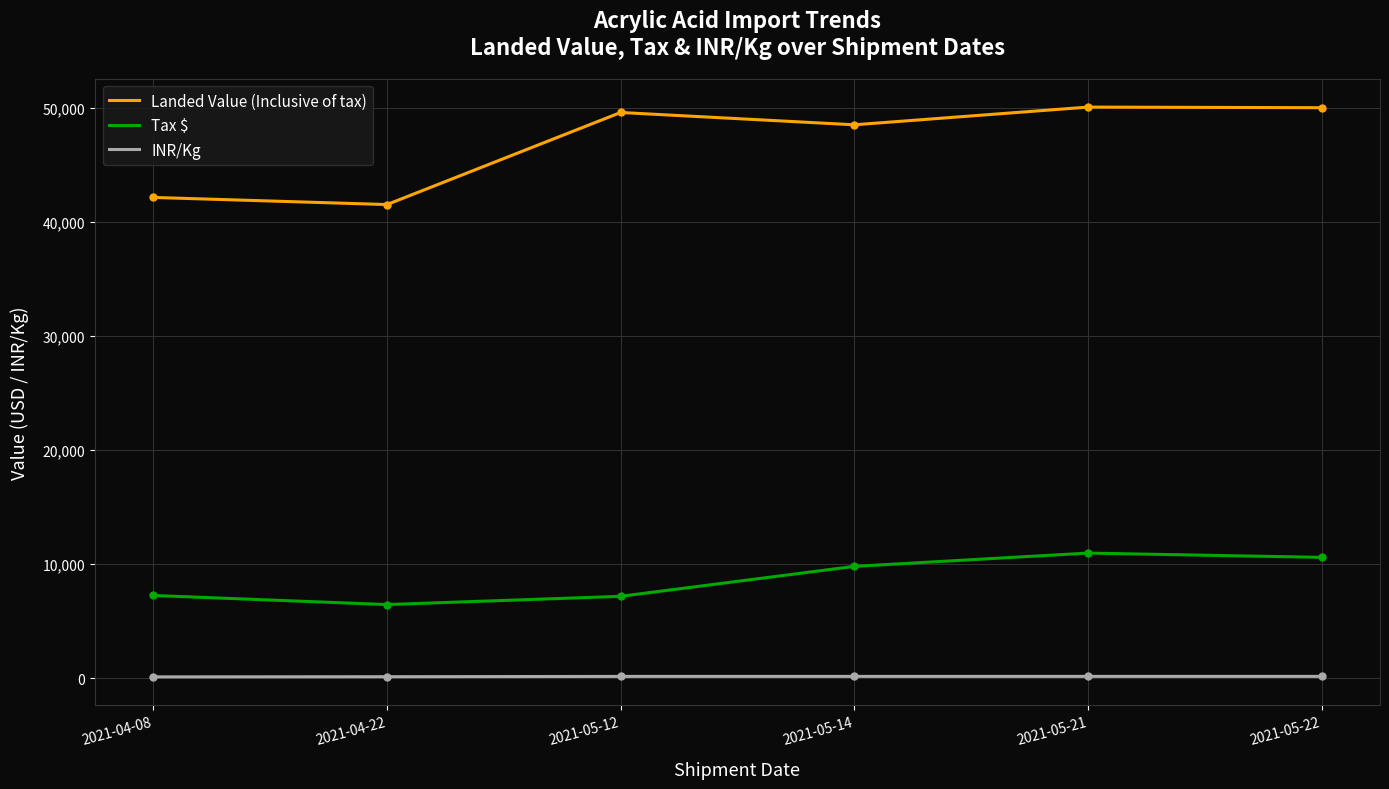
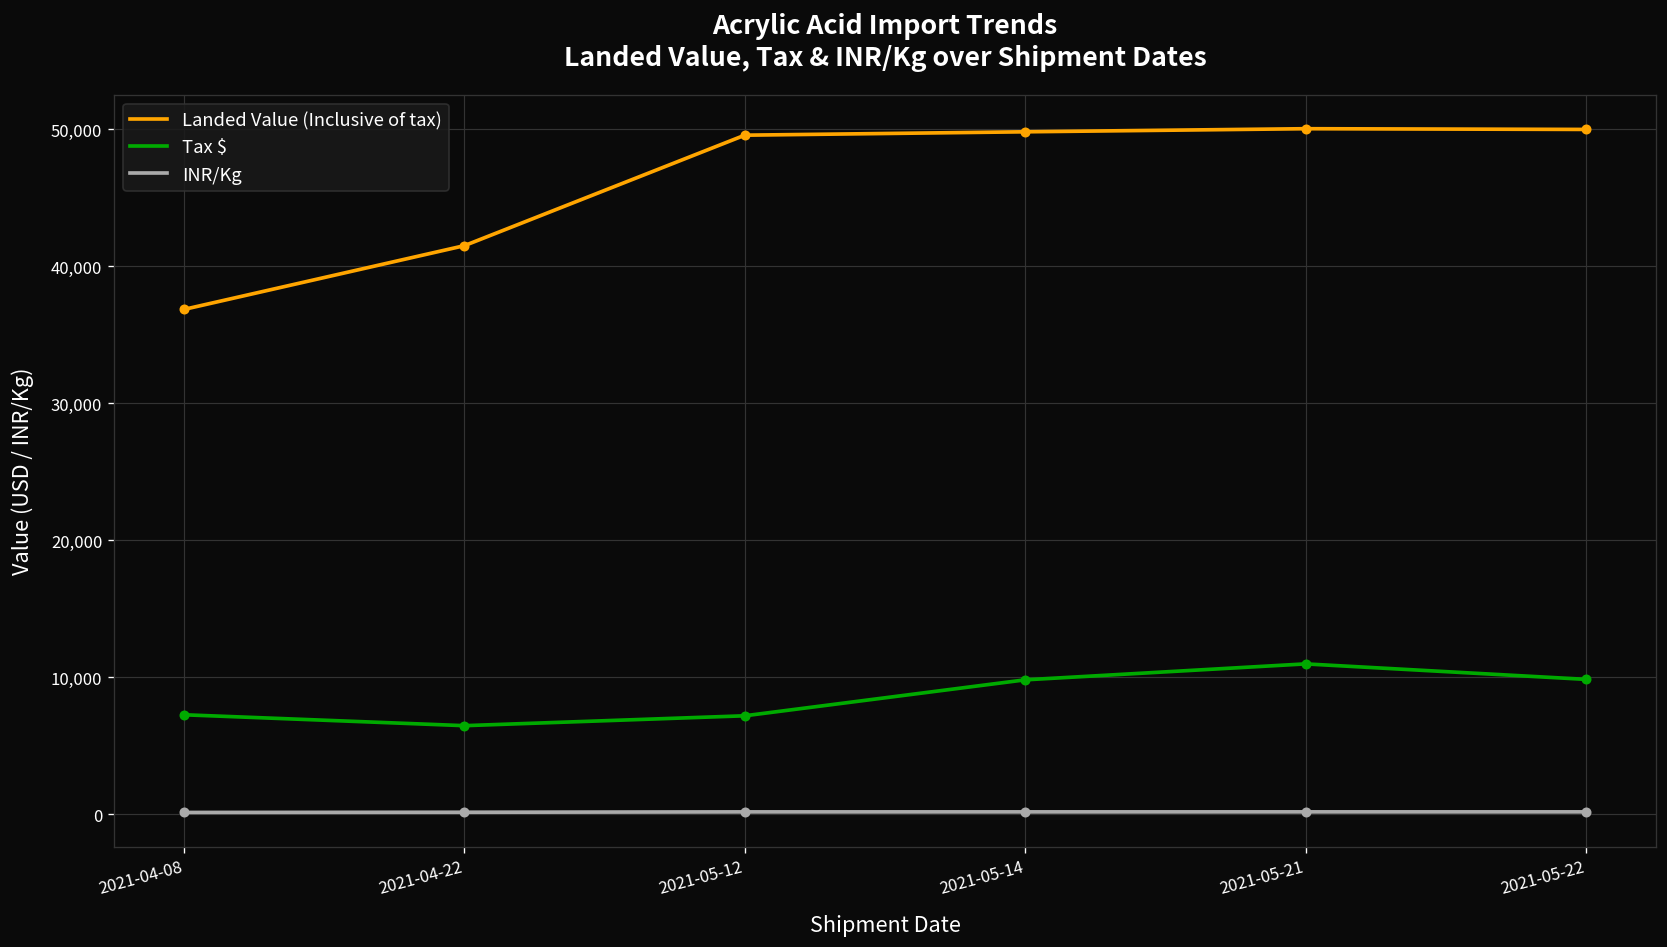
Landed Value (Inclusive of tax), 2021-04-08: 42,100 -> 36,800
Landed Value (Inclusive of tax), 2021-05-14: 48,500 -> 49,800
Tax $, 2021-05-22: 10,600 -> 9,800
